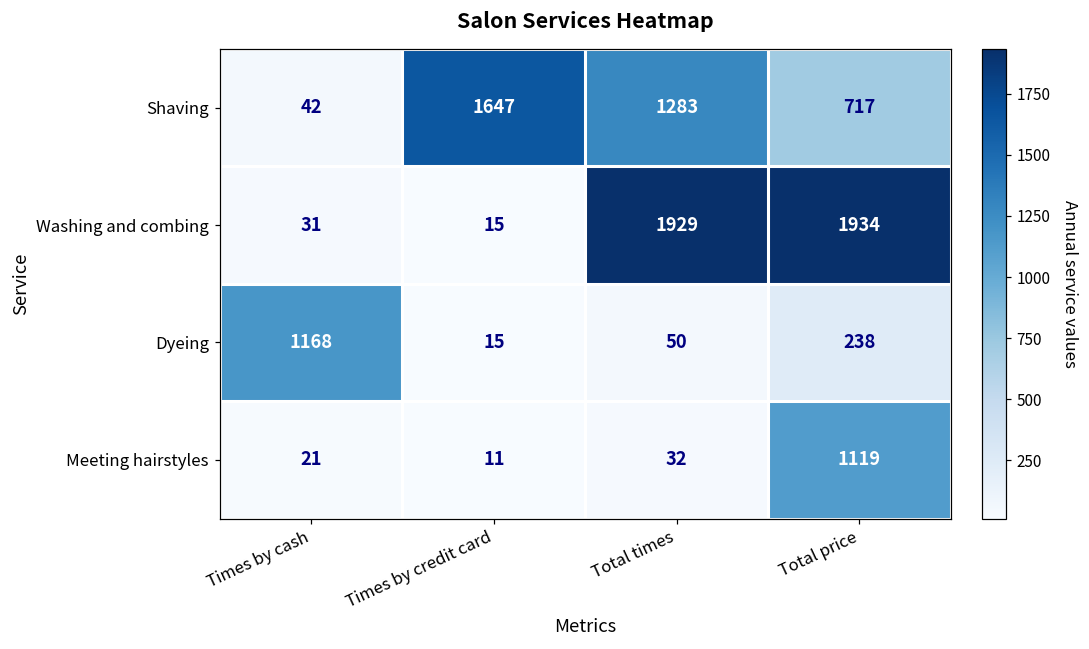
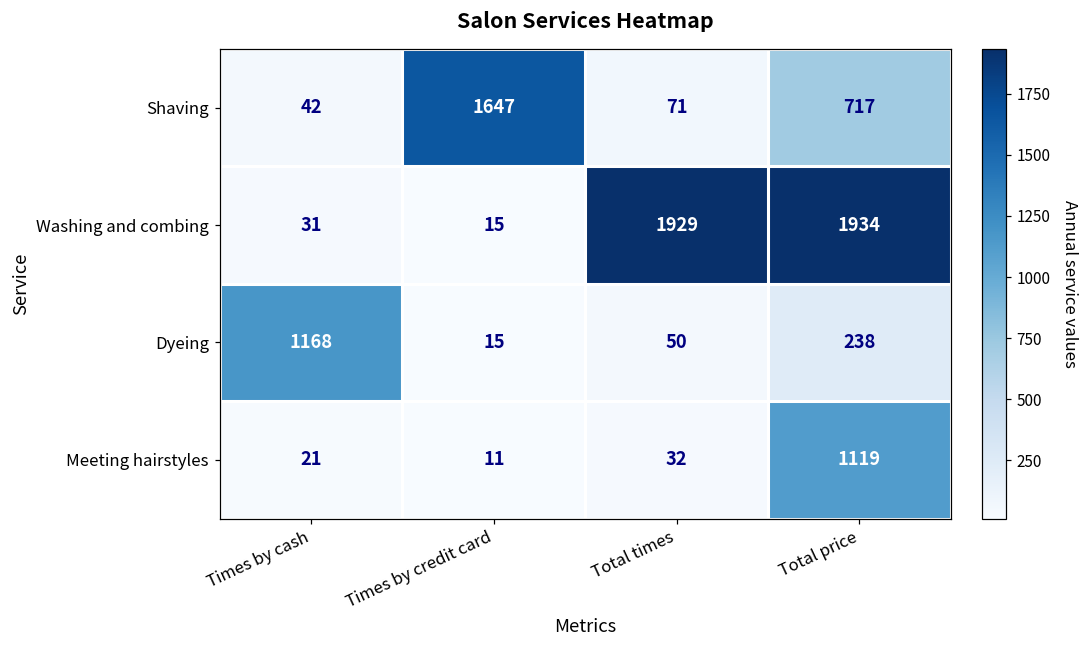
Shaving, Total times: 1283 -> 71
